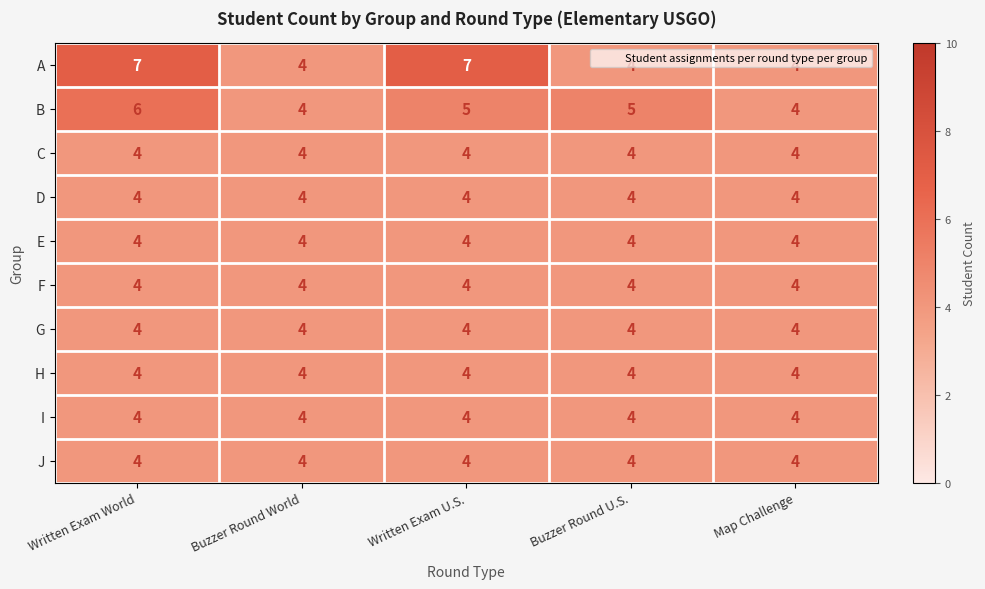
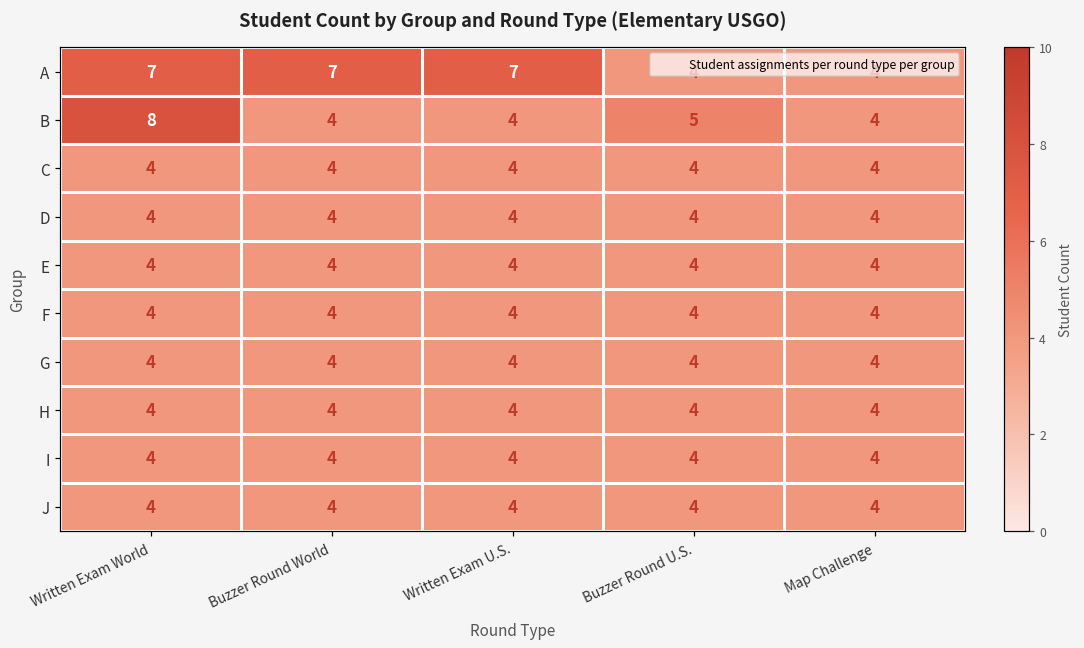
A, Buzzer Round World: 4 -> 7
B, Written Exam World: 6 -> 8
B, Written Exam U.S.: 5 -> 4
